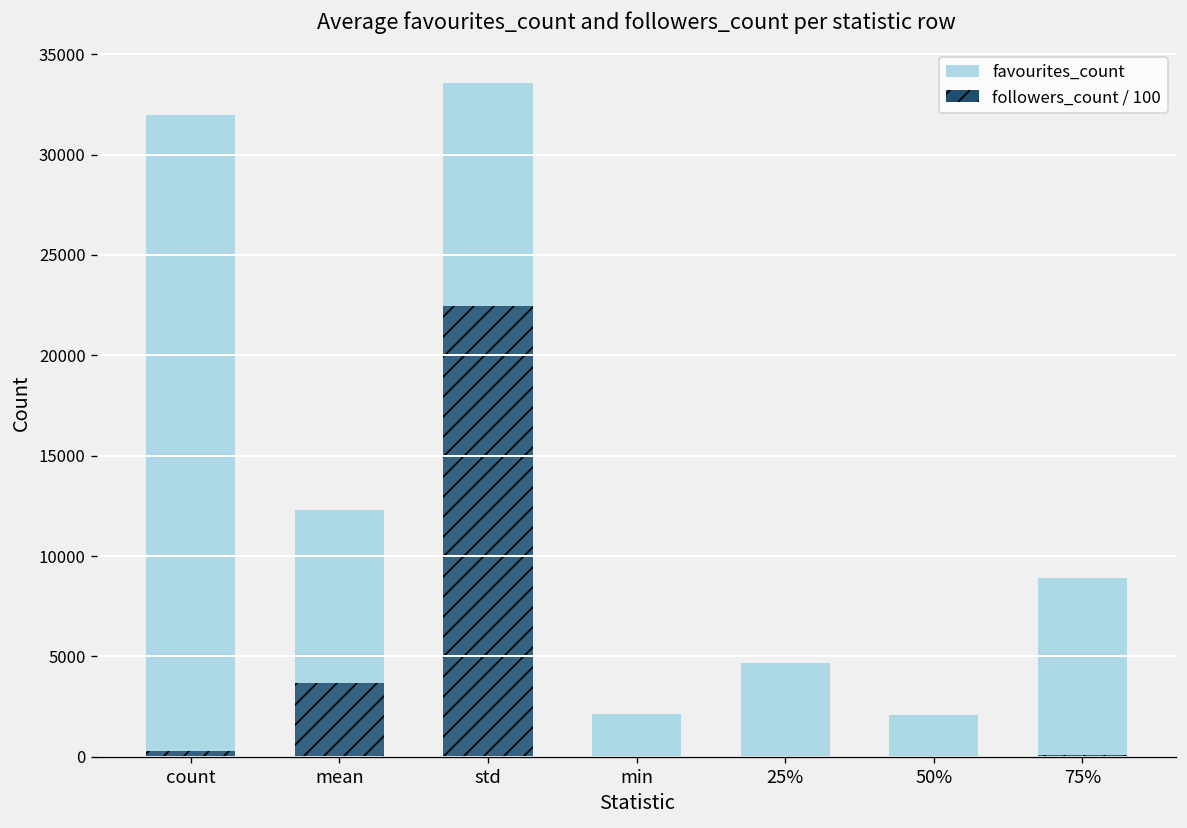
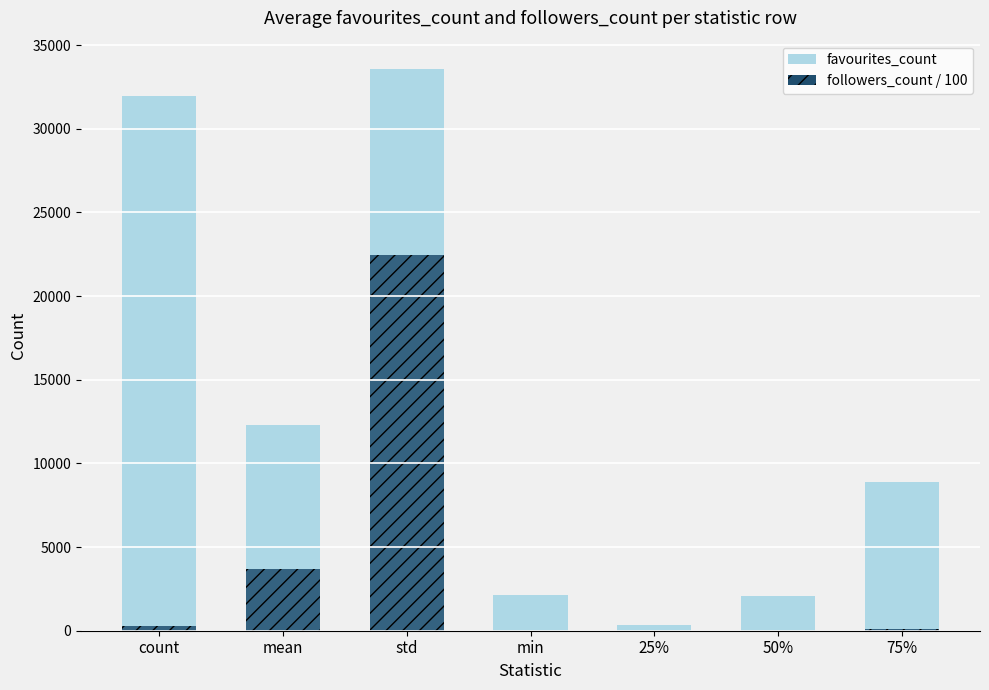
favourites_count, 25%: 4700 -> 400
